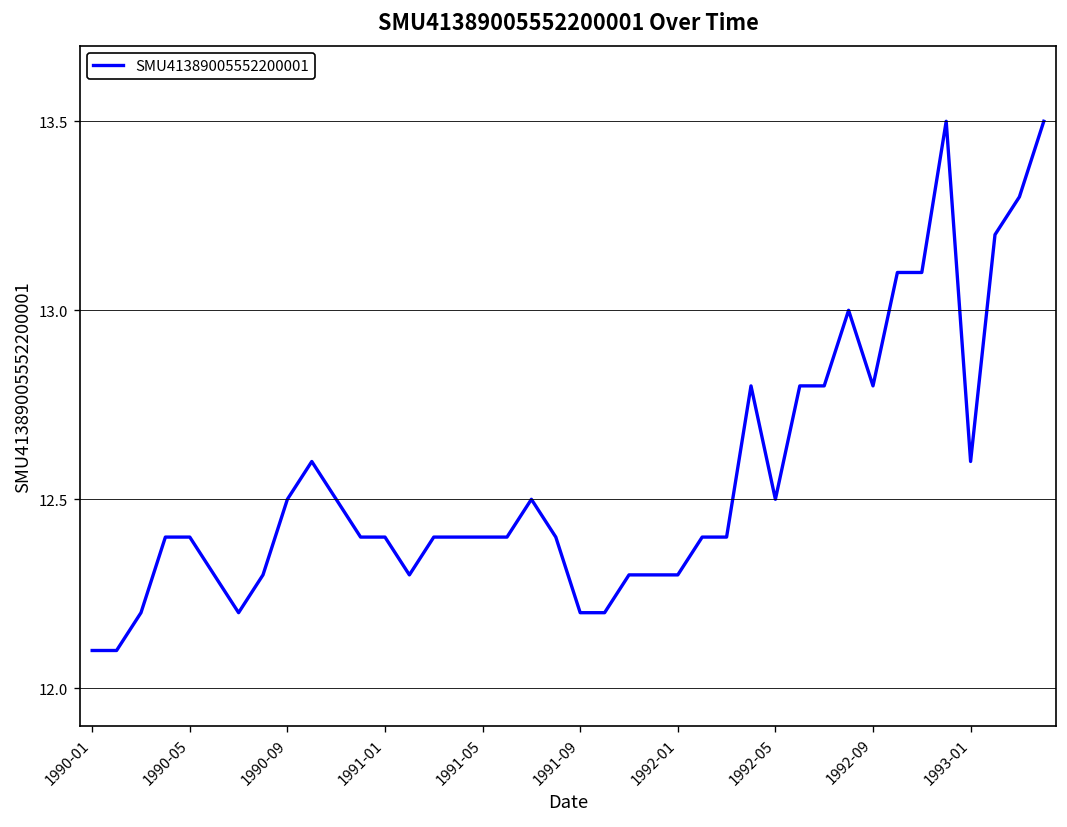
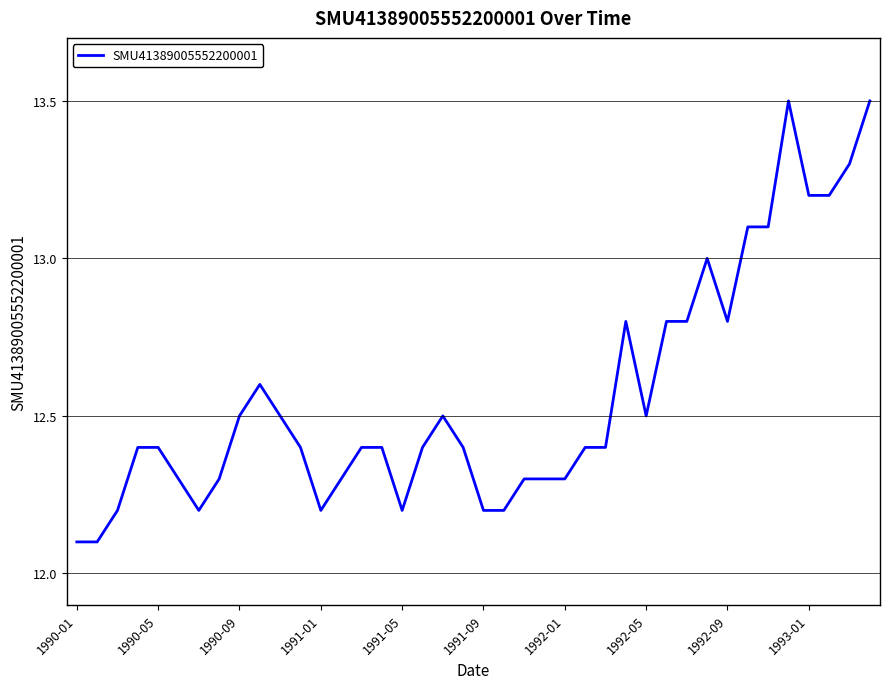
1991-01: 12.4 -> 12.2
1991-05: 12.4 -> 12.2
1993-01: 12.6 -> 13.2
